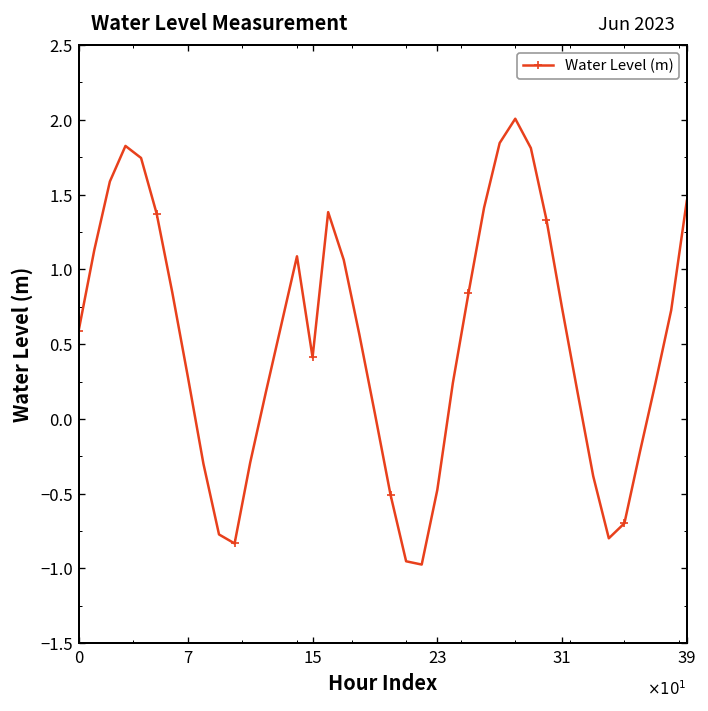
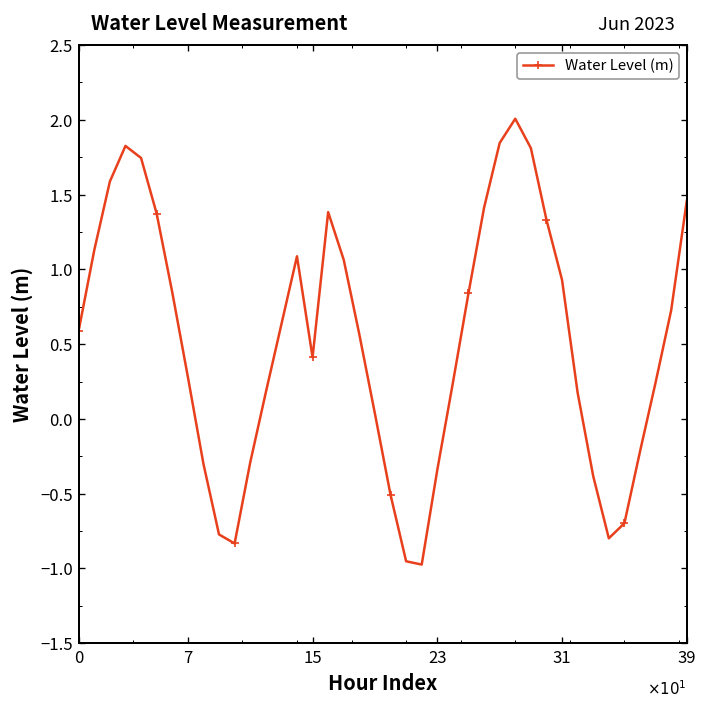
23: -0.48 -> -0.34
31: 0.74 -> 0.93
